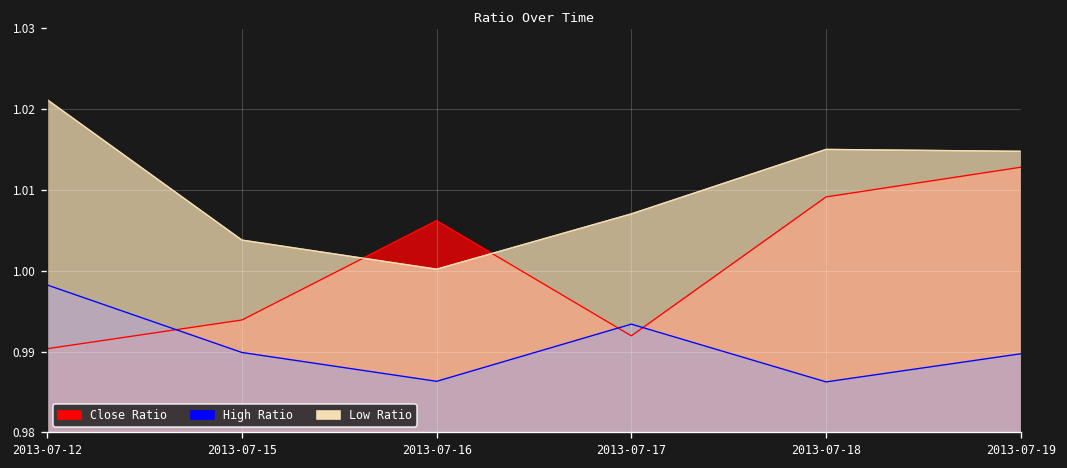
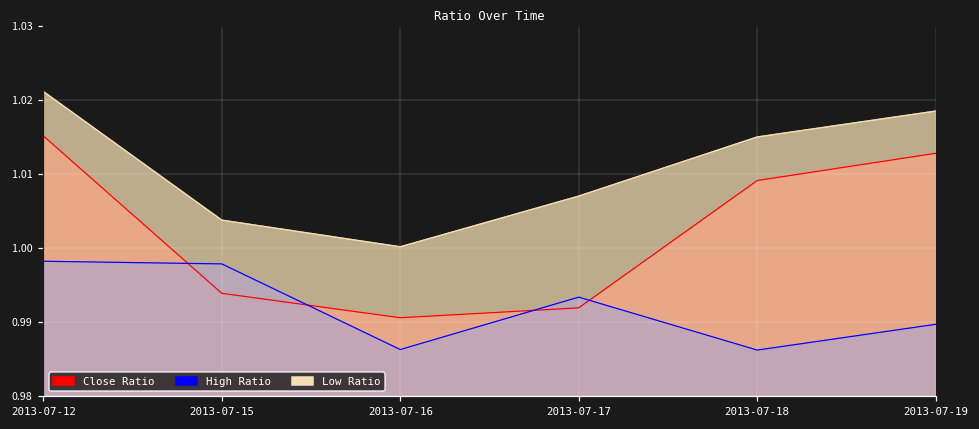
Close Ratio, 2013-07-12: 0.990 -> 1.015
High Ratio, 2013-07-15: 0.990 -> 0.998
Close Ratio, 2013-07-16: 1.006 -> 0.991
Low Ratio, 2013-07-19: 1.015 -> 1.019
